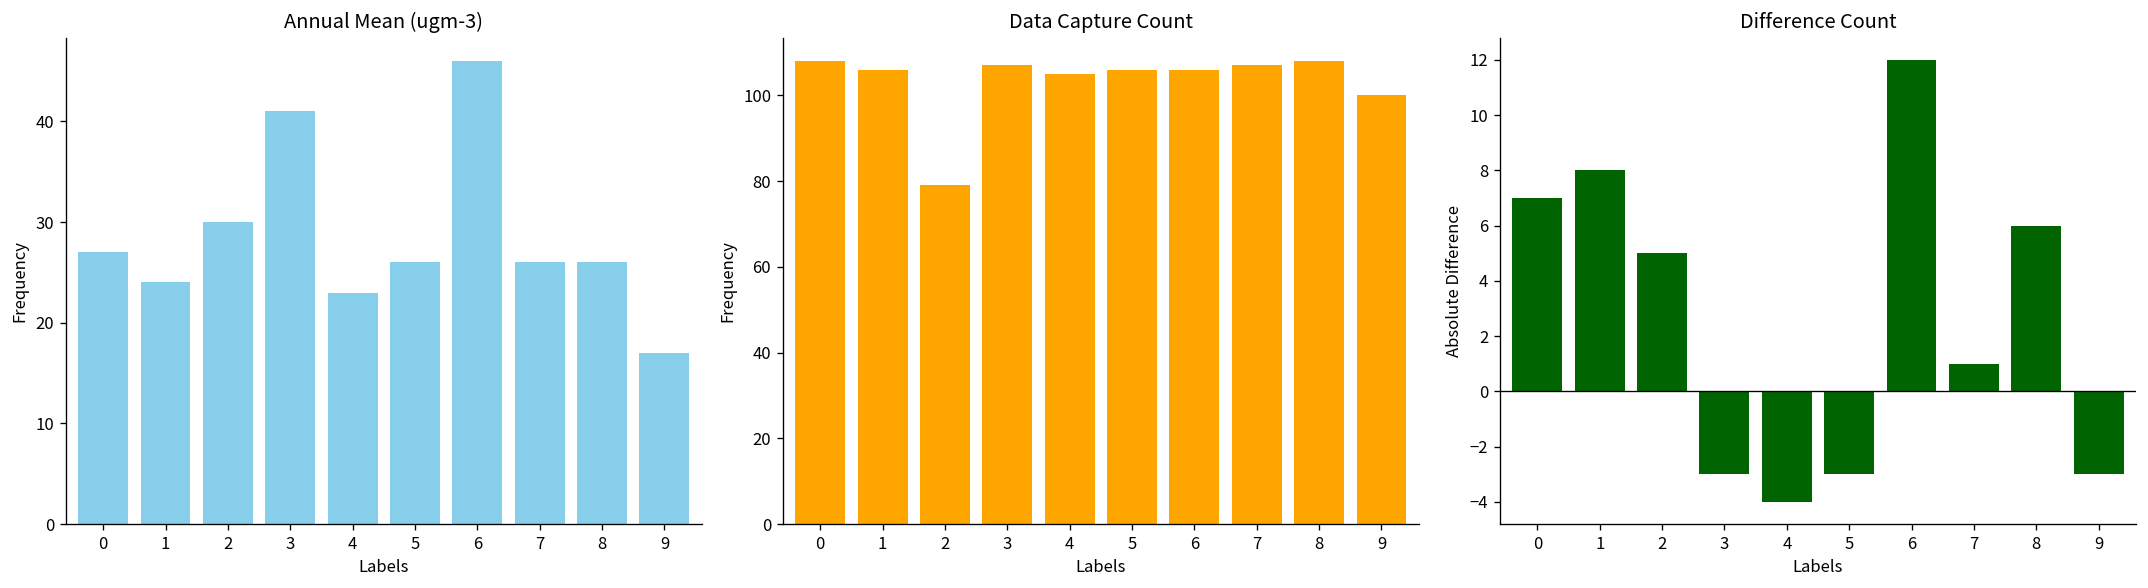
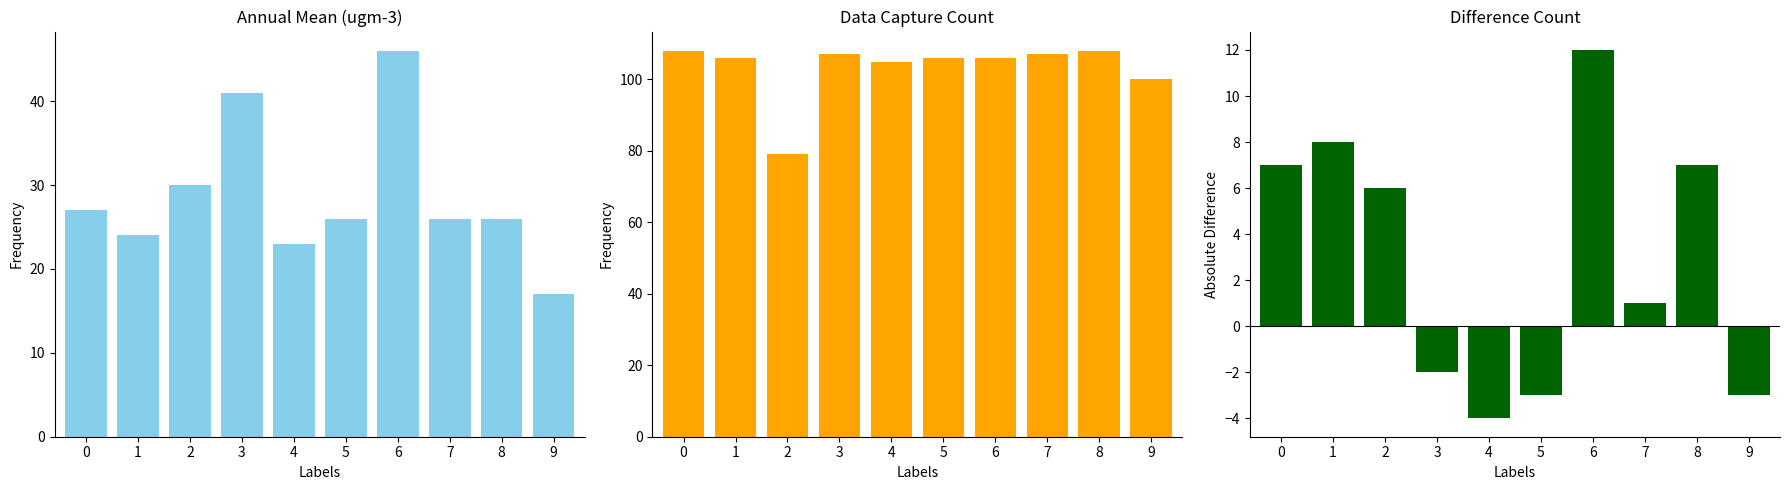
Difference Count, 2: 5 -> 6
Difference Count, 3: -3 -> -2
Difference Count, 8: 6 -> 7
